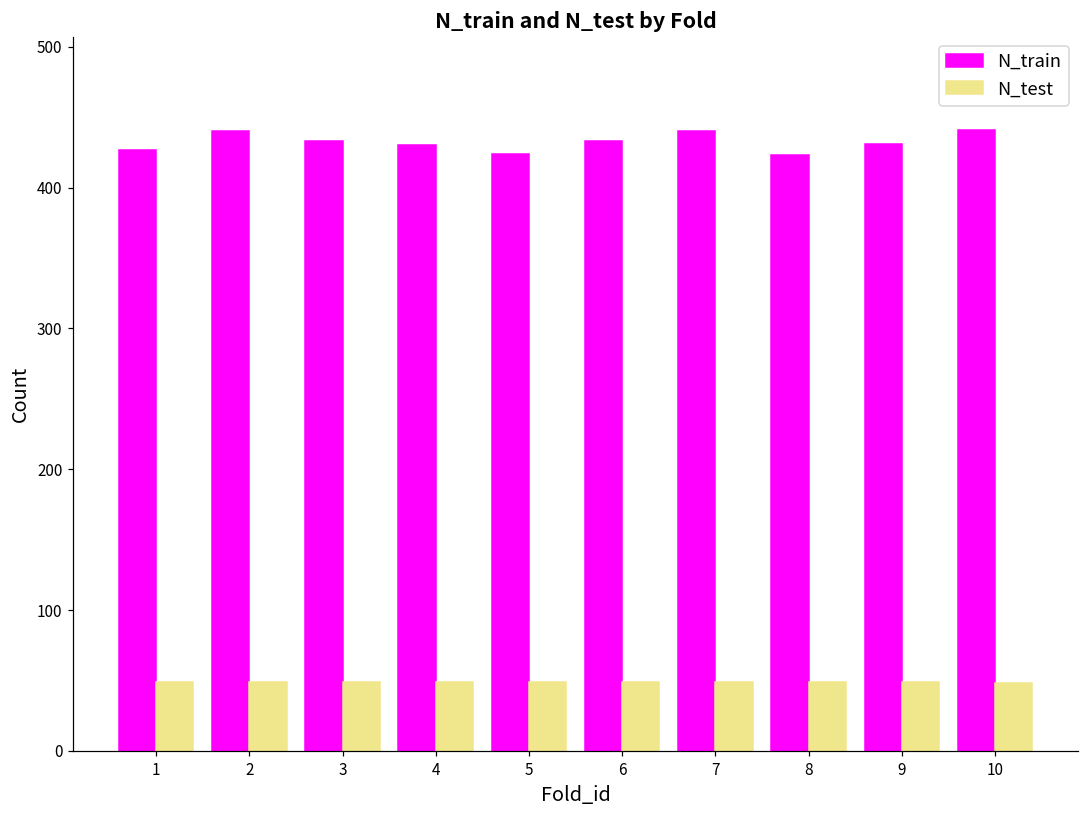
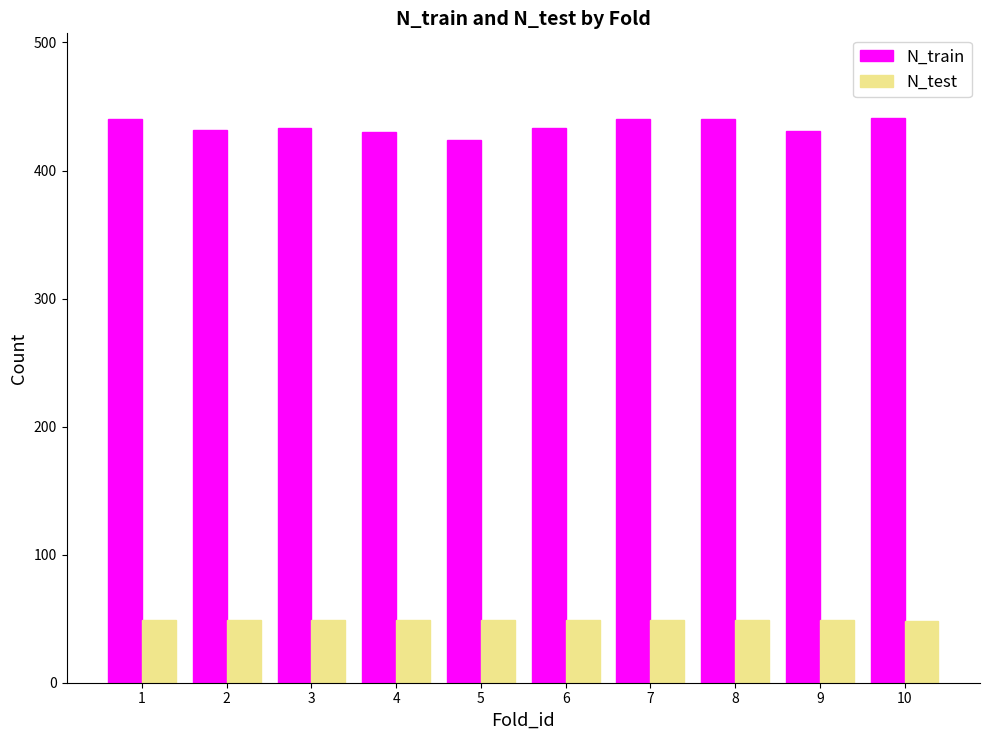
N_train, 1: 427 -> 440
N_train, 2: 440 -> 432
N_train, 8: 423 -> 440
